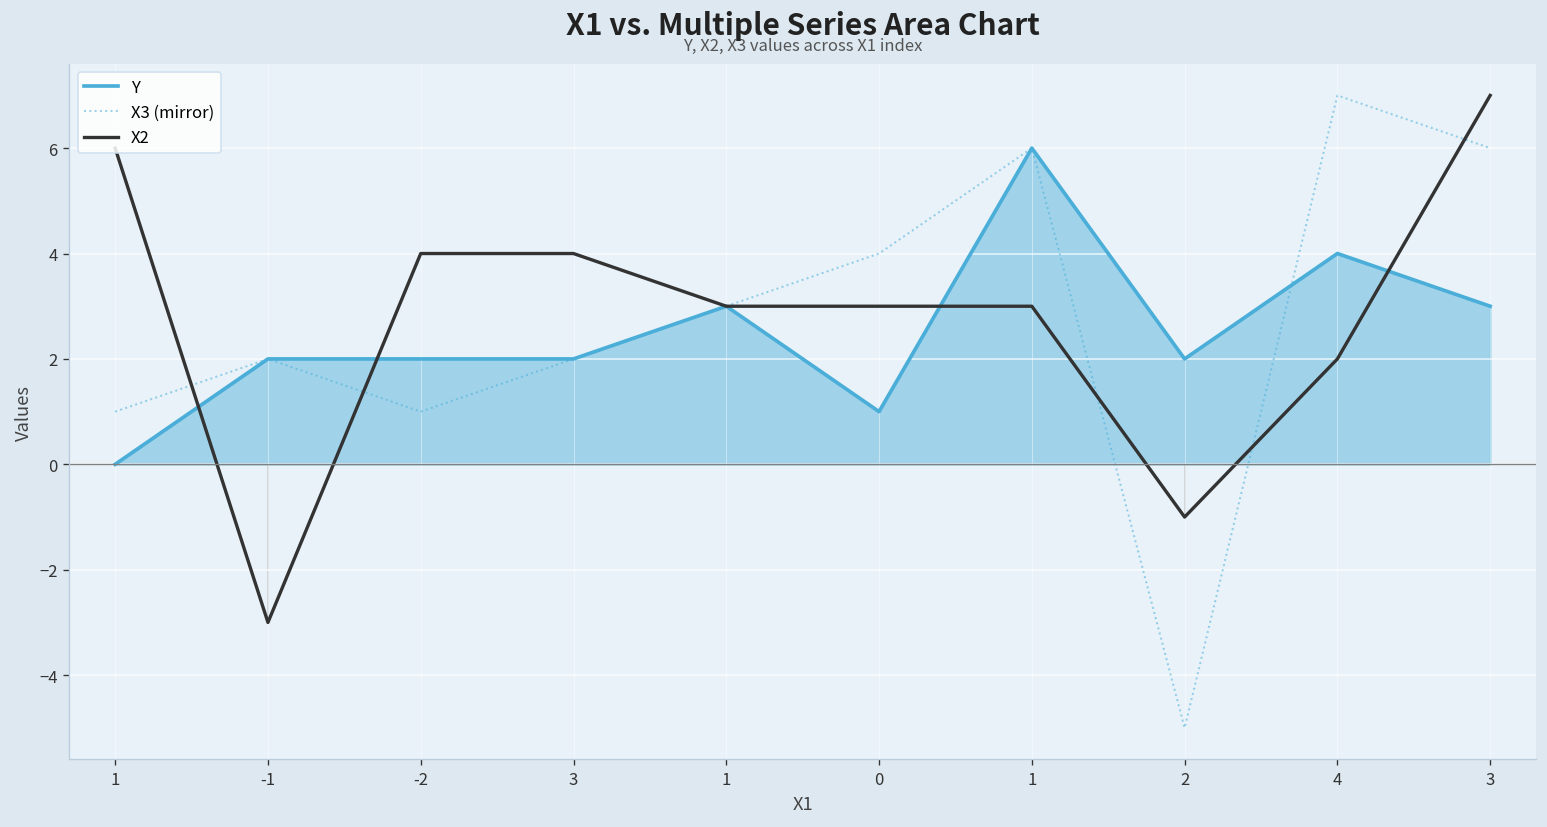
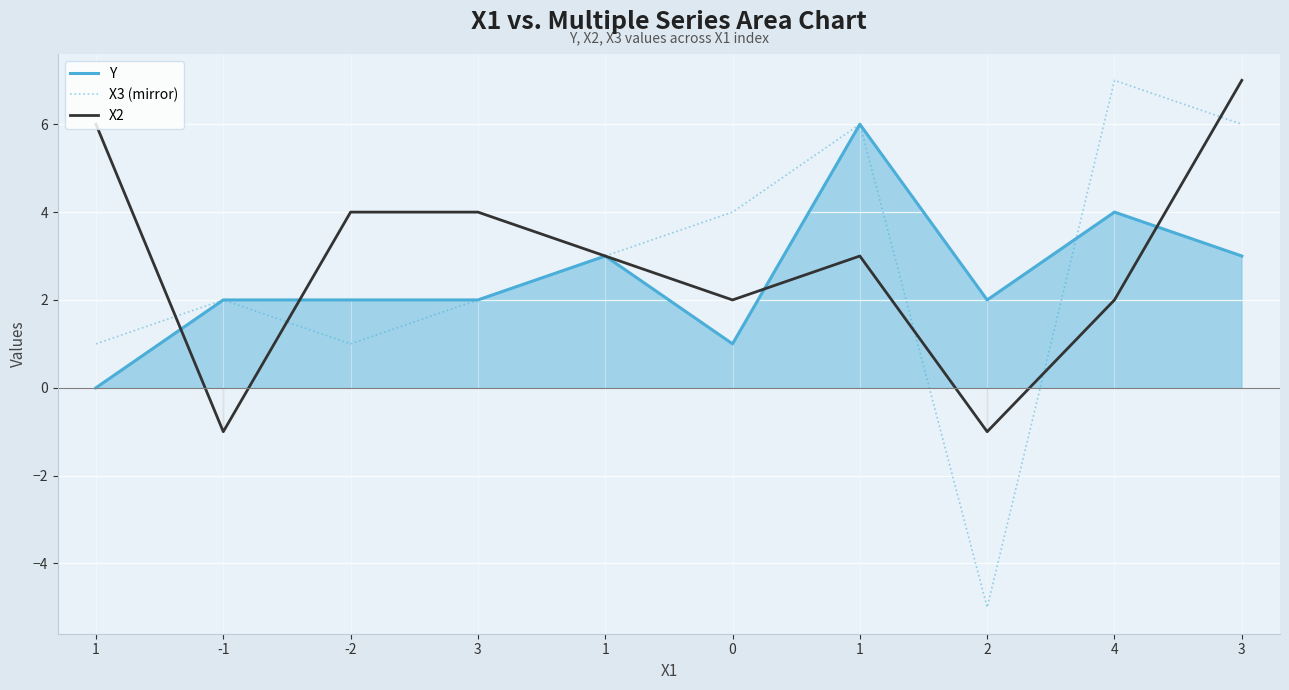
X2, -1: -3 -> -1
X2, 0: 3 -> 2
